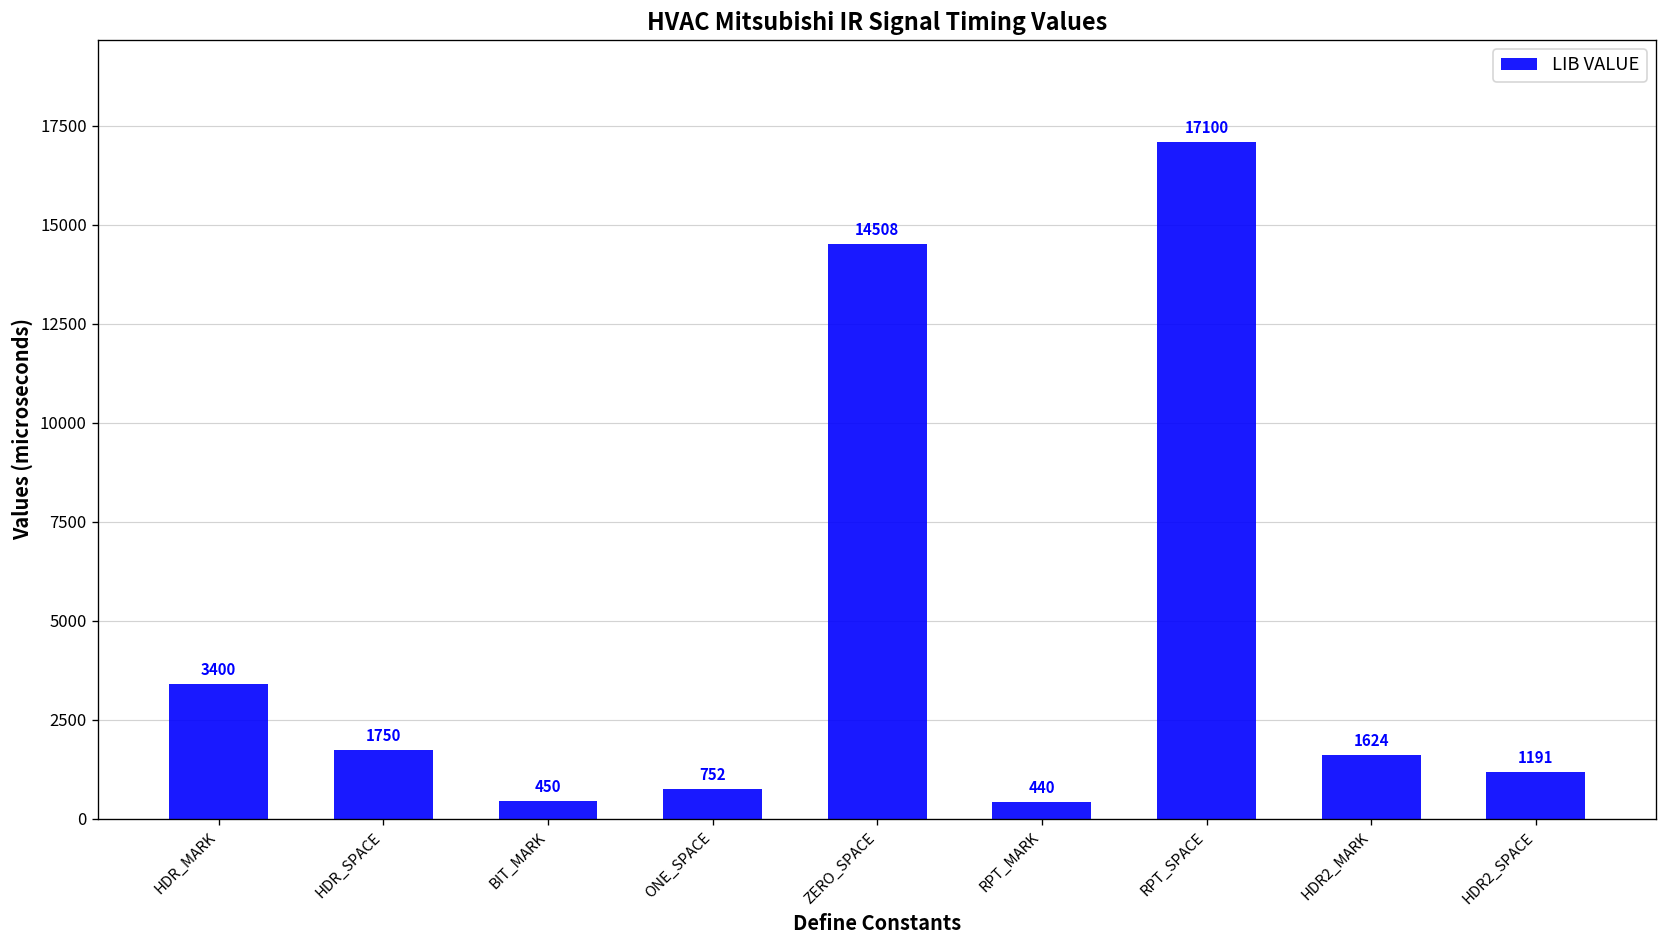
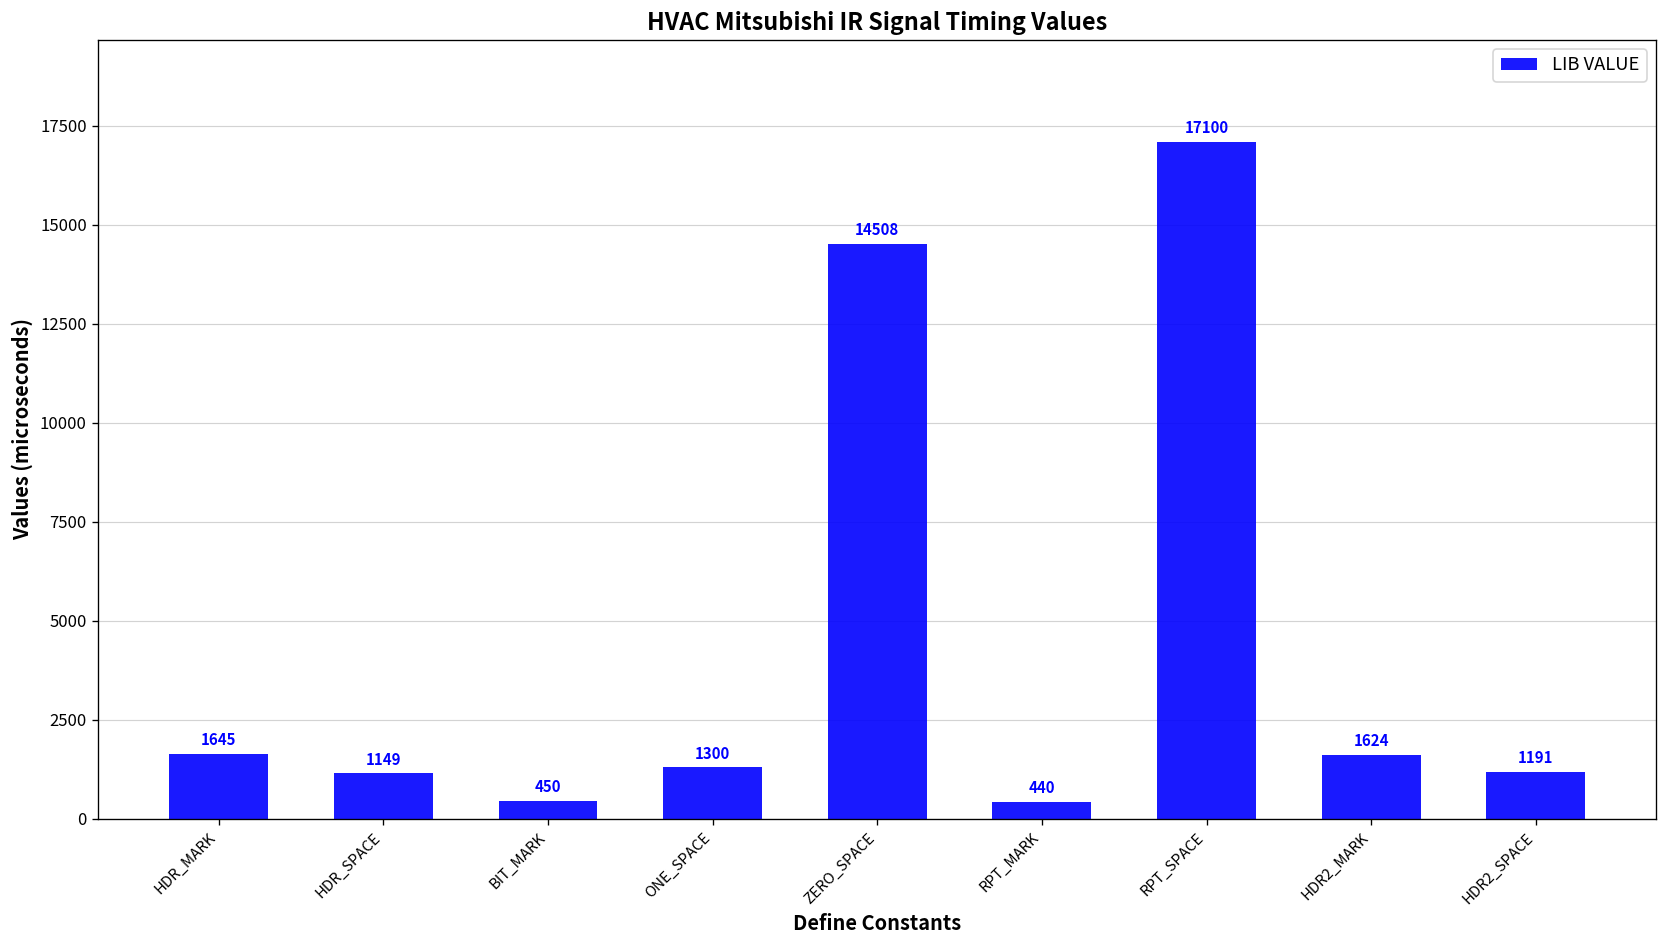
HDR_MARK: 3400 -> 1645
HDR_SPACE: 1750 -> 1149
ONE_SPACE: 752 -> 1300
